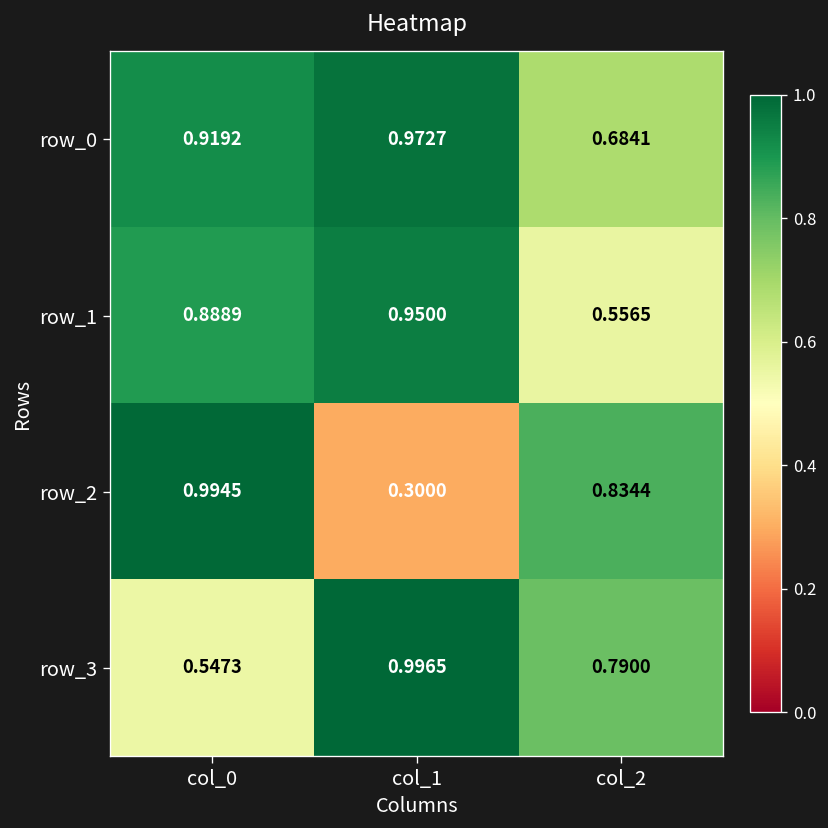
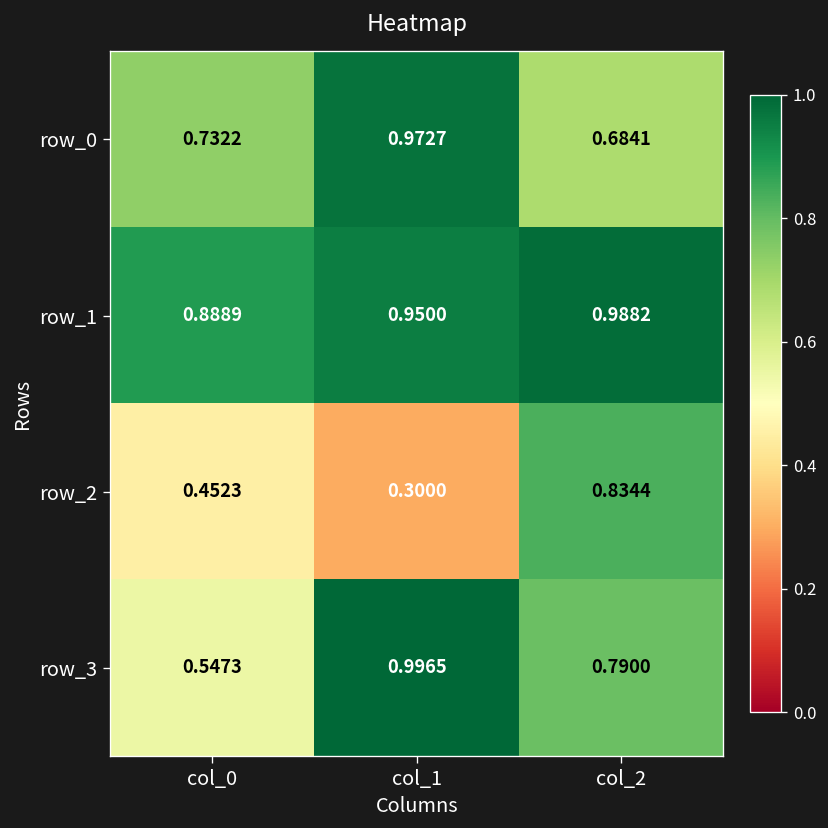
row_0, col_0: 0.9192 -> 0.7322
row_1, col_2: 0.5565 -> 0.9882
row_2, col_0: 0.9945 -> 0.4523
